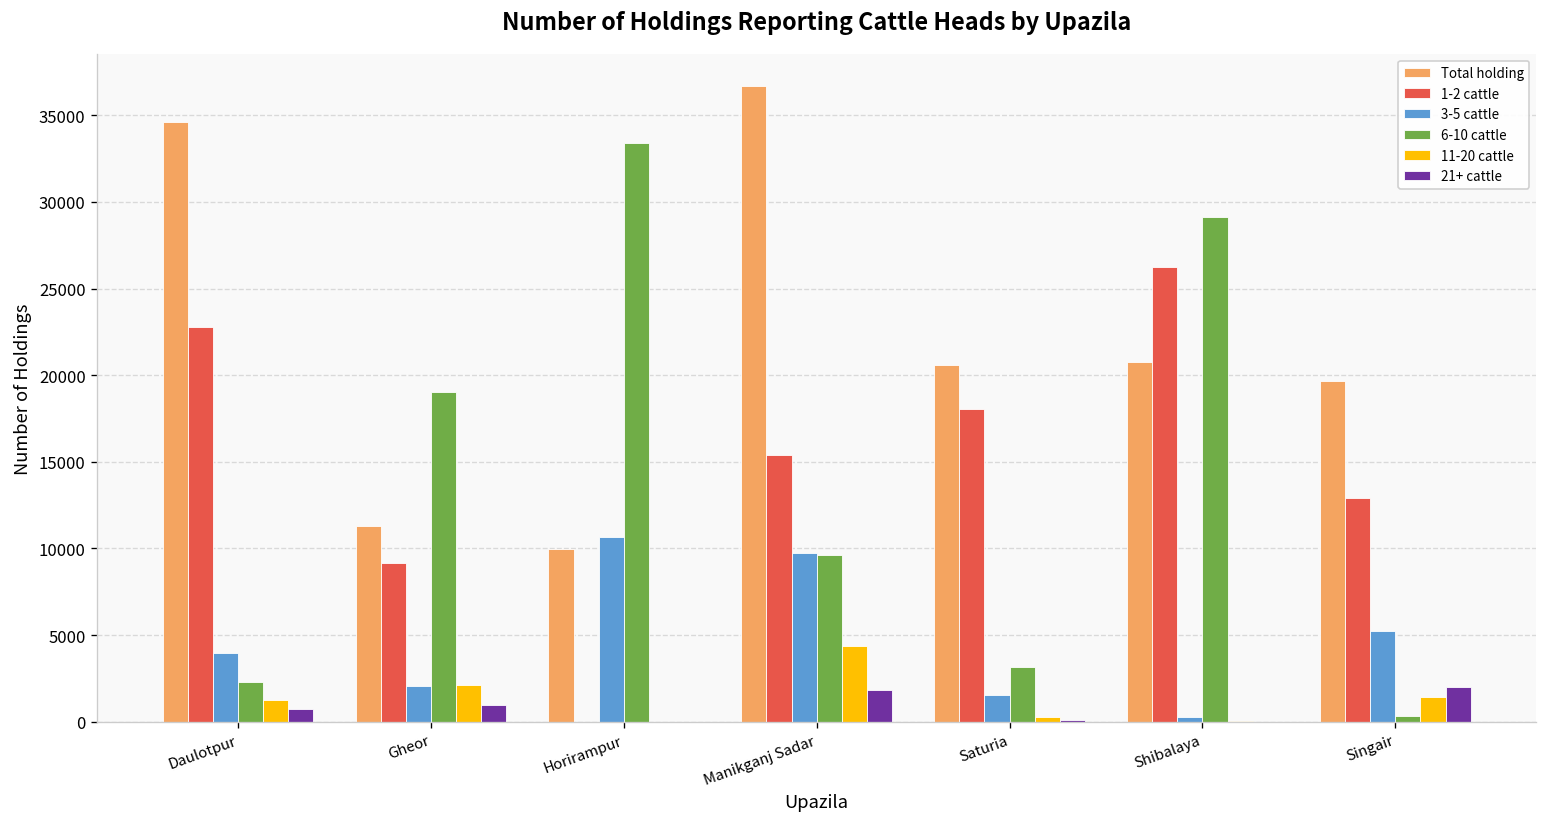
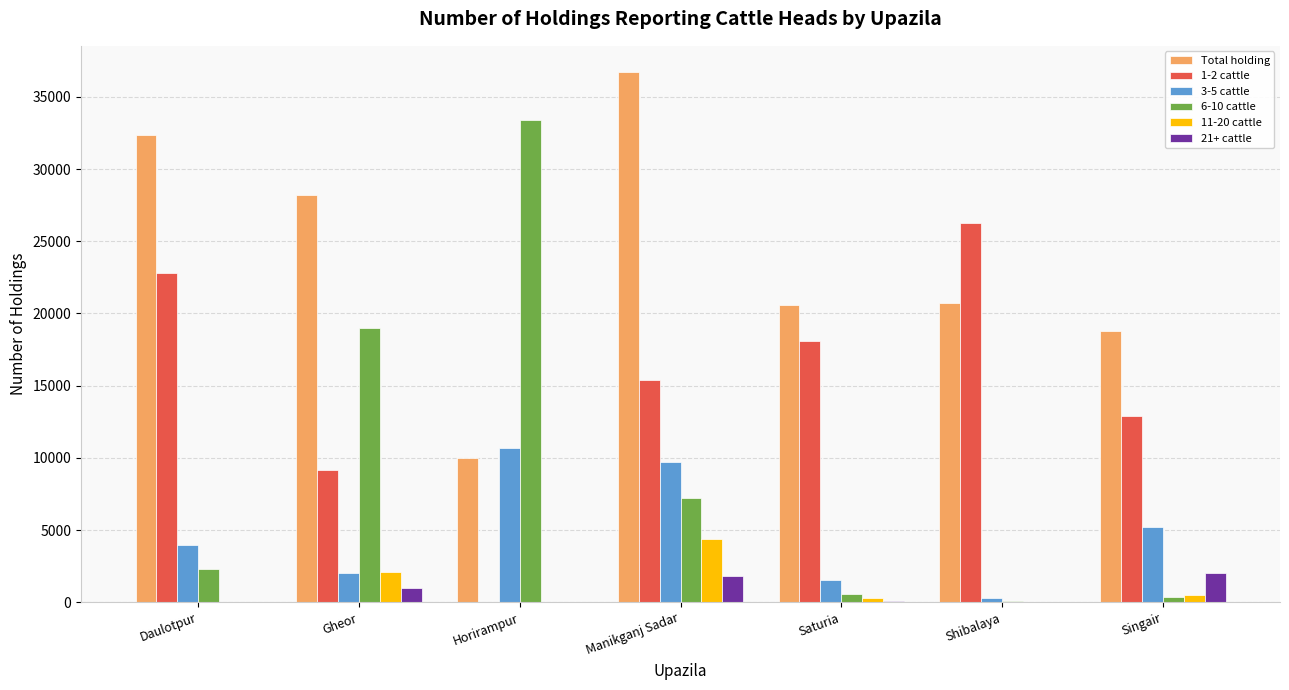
Total holding, Daulotpur: 34600 -> 32300
11-20 cattle, Daulotpur: 1300 -> 0
21+ cattle, Daulotpur: 700 -> 0
Total holding, Gheor: 11300 -> 28200
6-10 cattle, Manikganj Sadar: 9600 -> 7200
6-10 cattle, Saturia: 3200 -> 600
6-10 cattle, Shibalaya: 29100 -> 100
Total holding, Singair: 19700 -> 18800
11-20 cattle, Singair: 1400 -> 500
